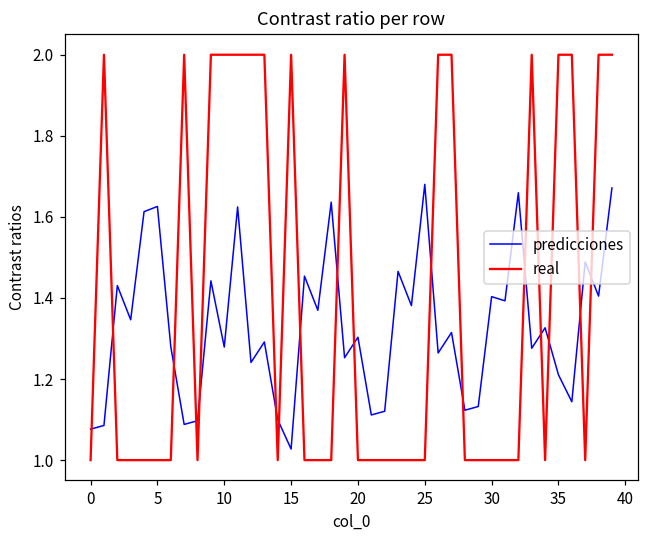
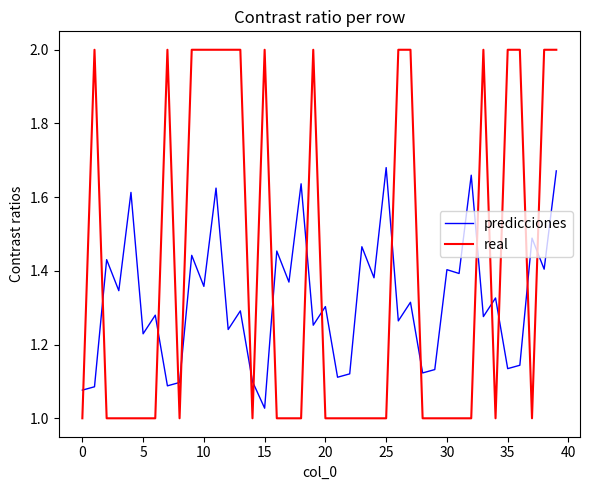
predicciones, 5: 1.63 -> 1.23
predicciones, 10: 1.28 -> 1.36
predicciones, 35: 1.21 -> 1.13
